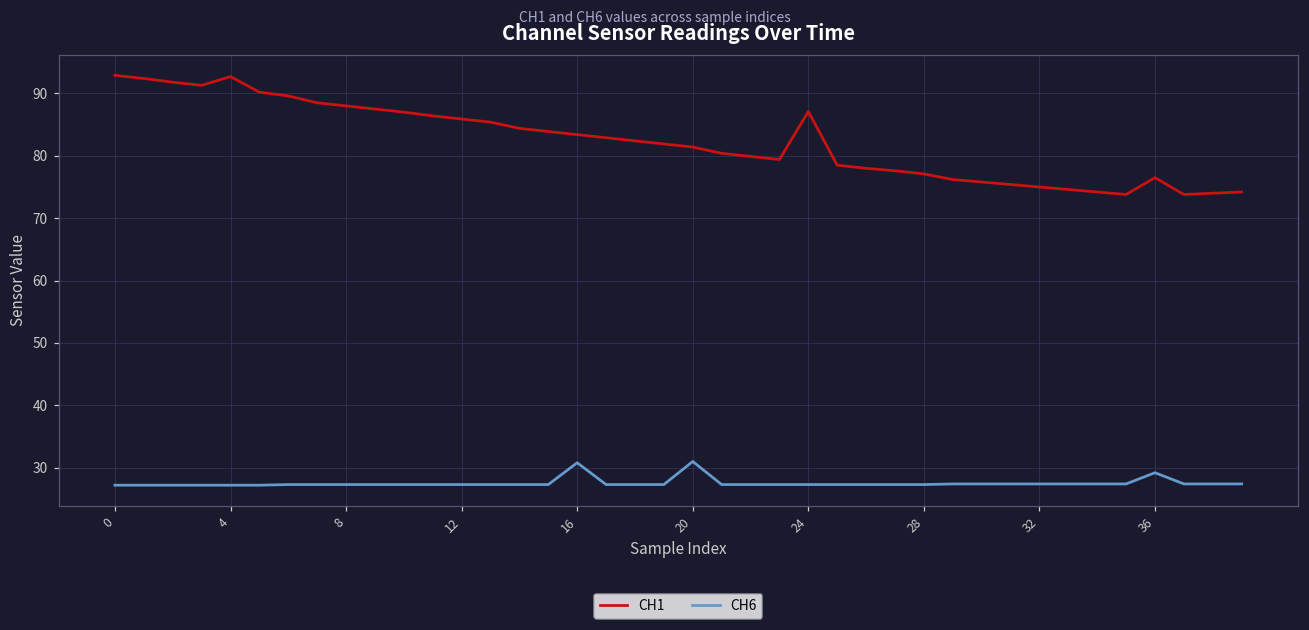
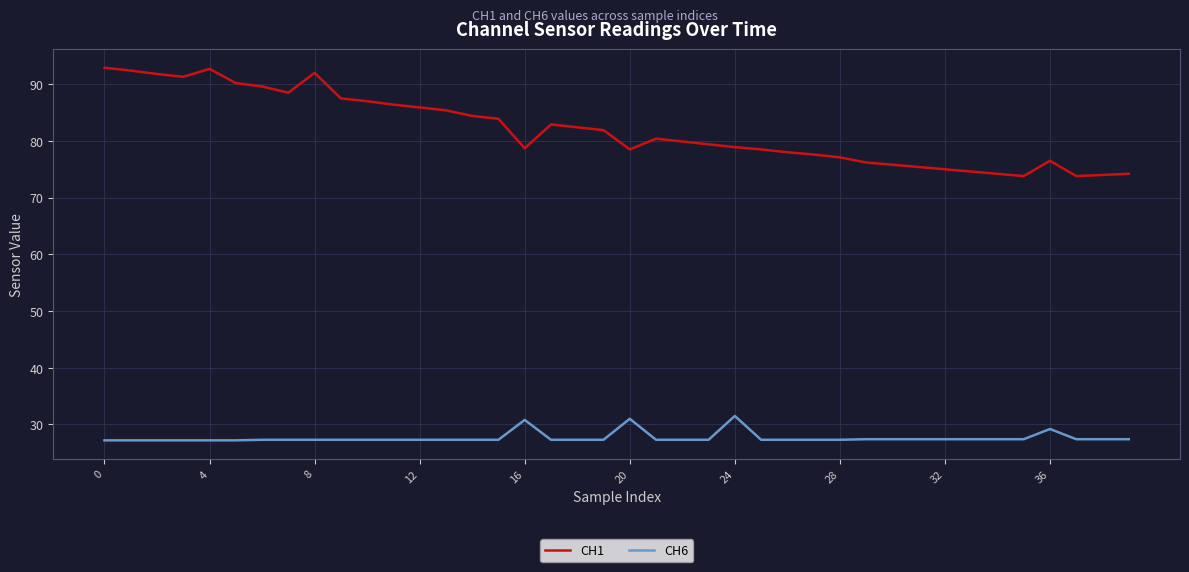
CH1, 8: 88 -> 92
CH1, 16: 83 -> 79
CH1, 20: 81 -> 79
CH1, 24: 87 -> 79
CH6, 24: 27 -> 32
